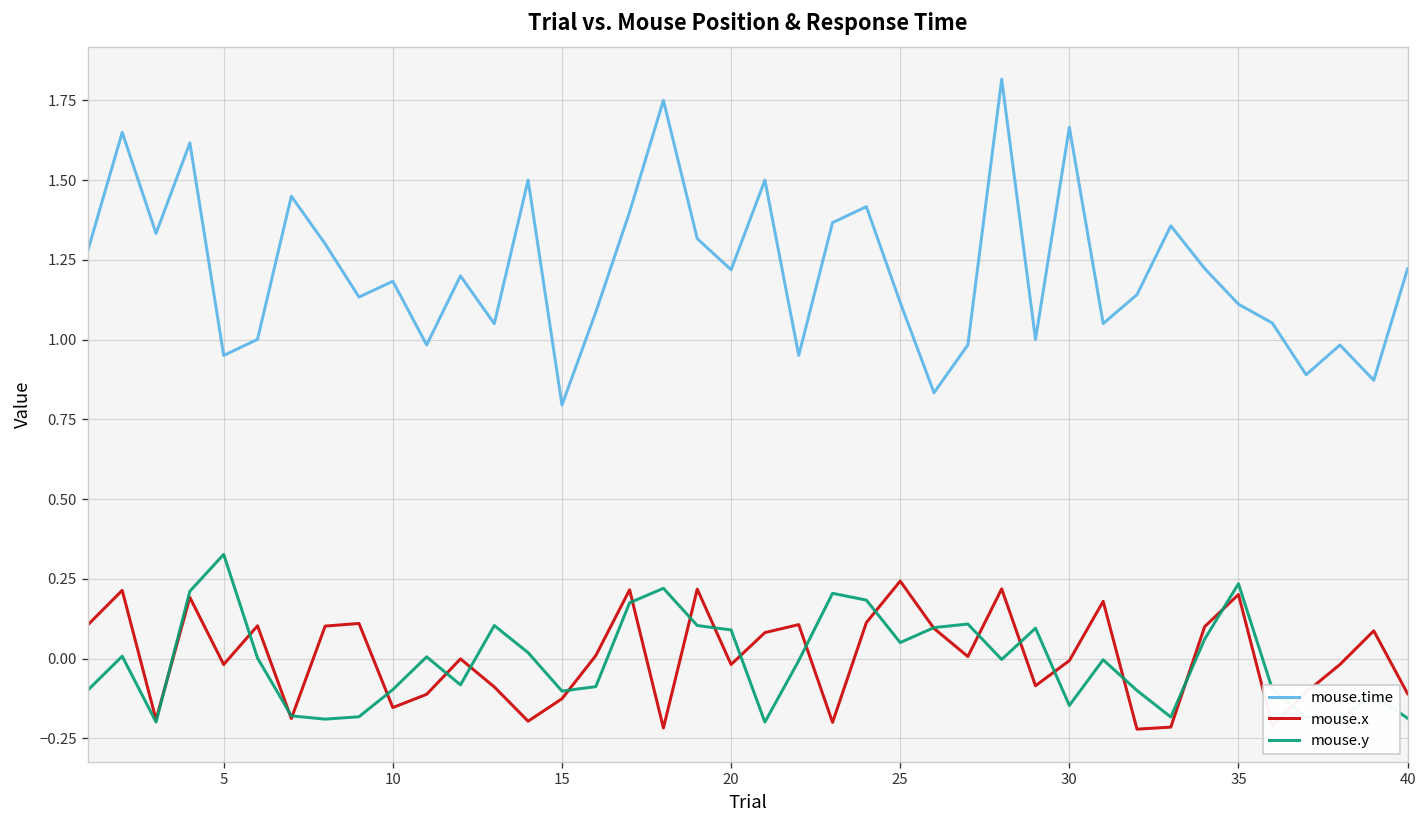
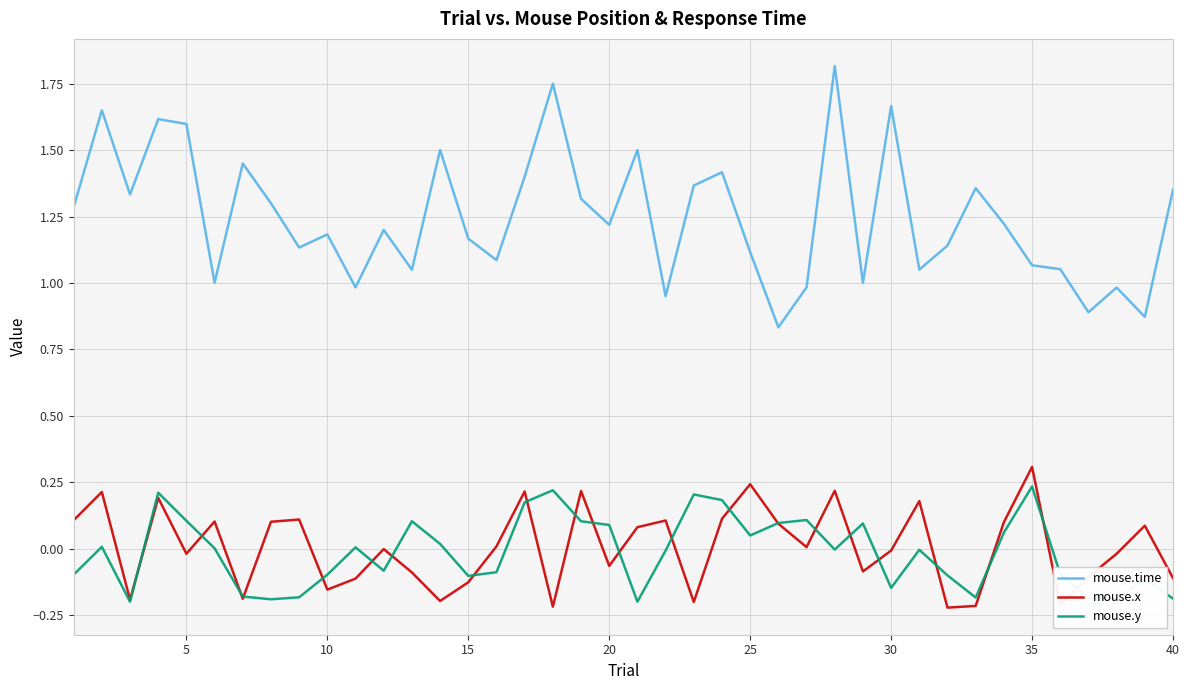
mouse.time, 5: 0.95 -> 1.60
mouse.y, 5: 0.33 -> 0.11
mouse.time, 15: 0.80 -> 1.17
mouse.x, 20: -0.02 -> -0.06
mouse.time, 35: 1.11 -> 1.07
mouse.x, 35: 0.20 -> 0.31
mouse.time, 40: 1.22 -> 1.35
